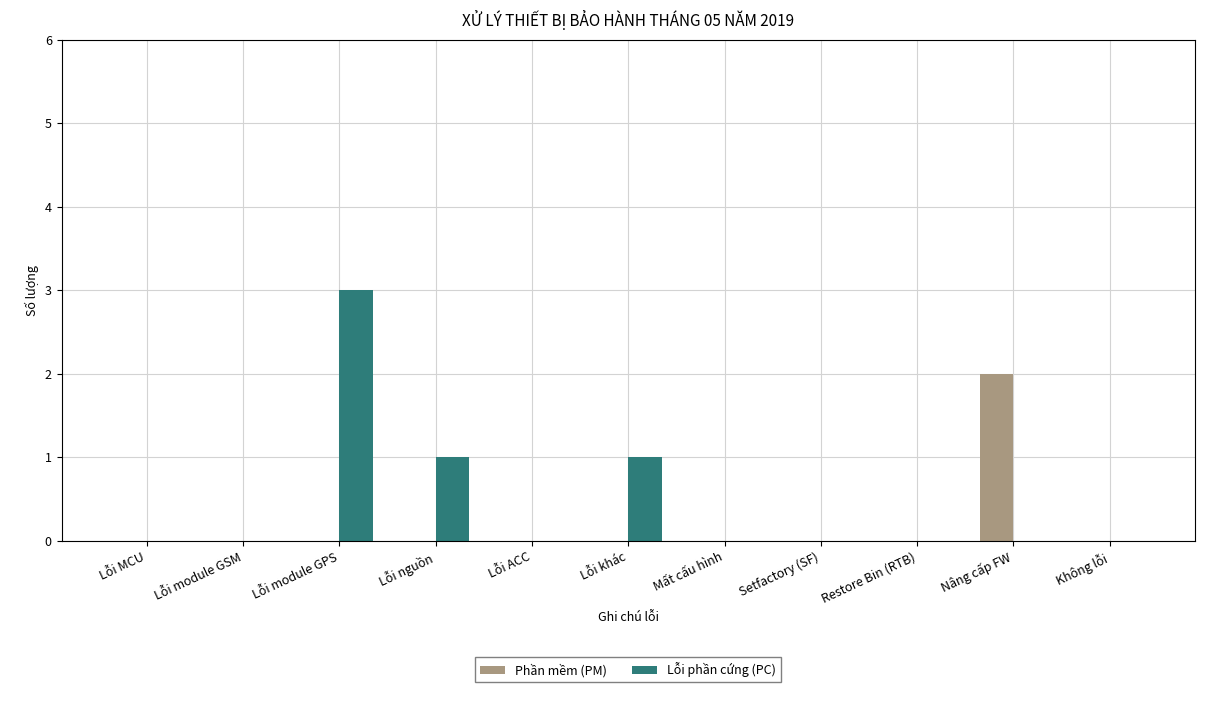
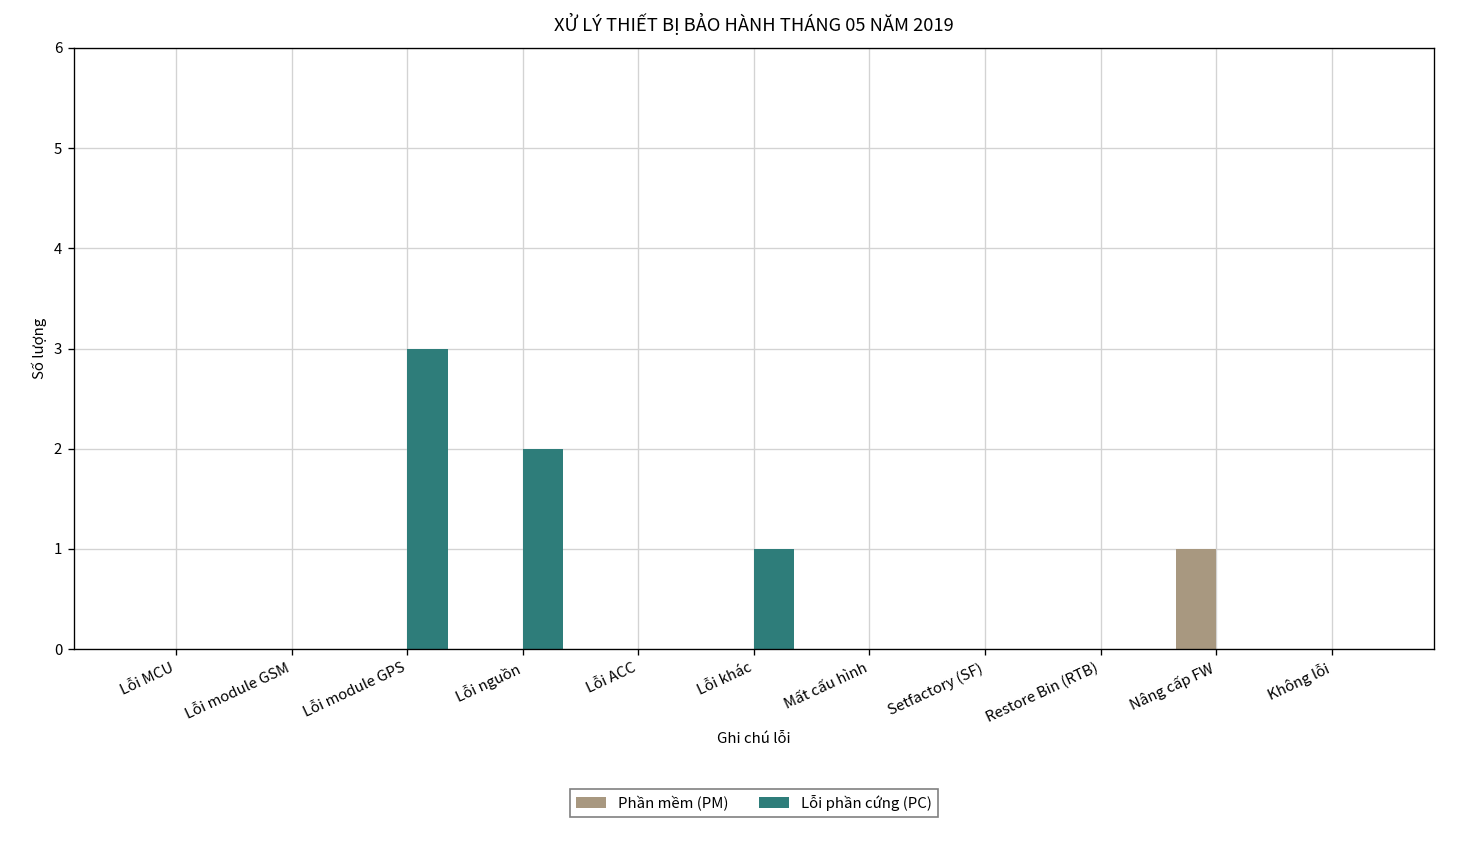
Lỗi phần cứng (PC), Lỗi nguồn: 1 -> 2
Phần mềm (PM), Nâng cấp FW: 2 -> 1
